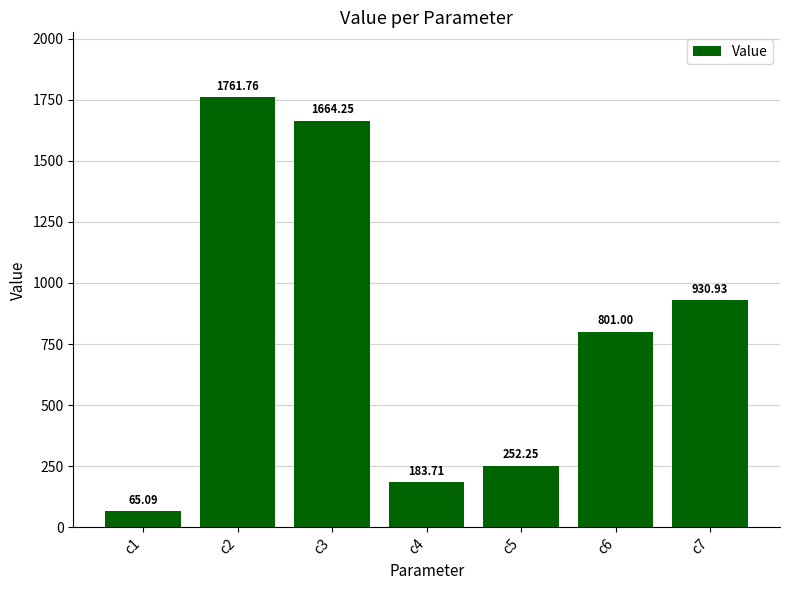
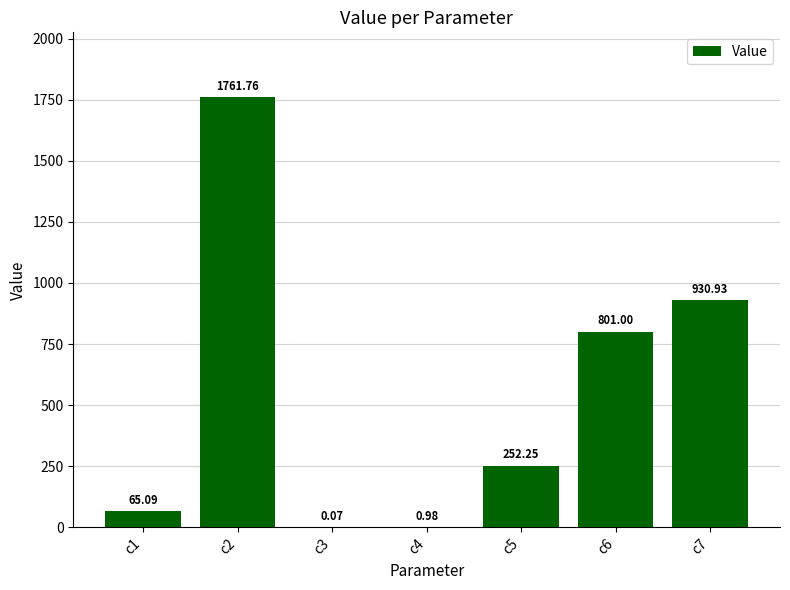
c3: 1664.25 -> 0.07
c4: 183.71 -> 0.98
